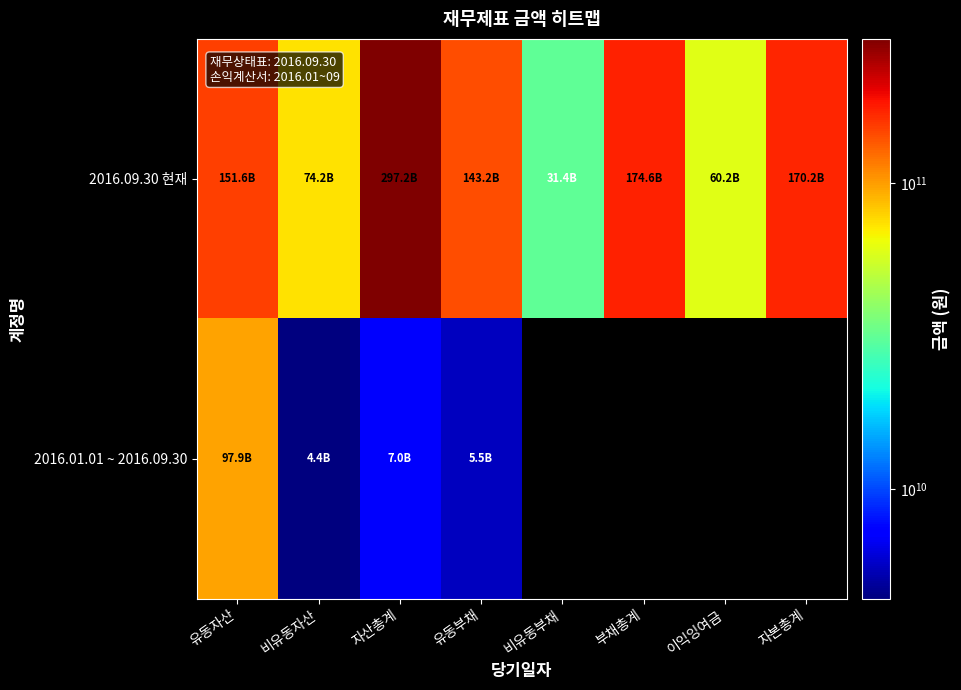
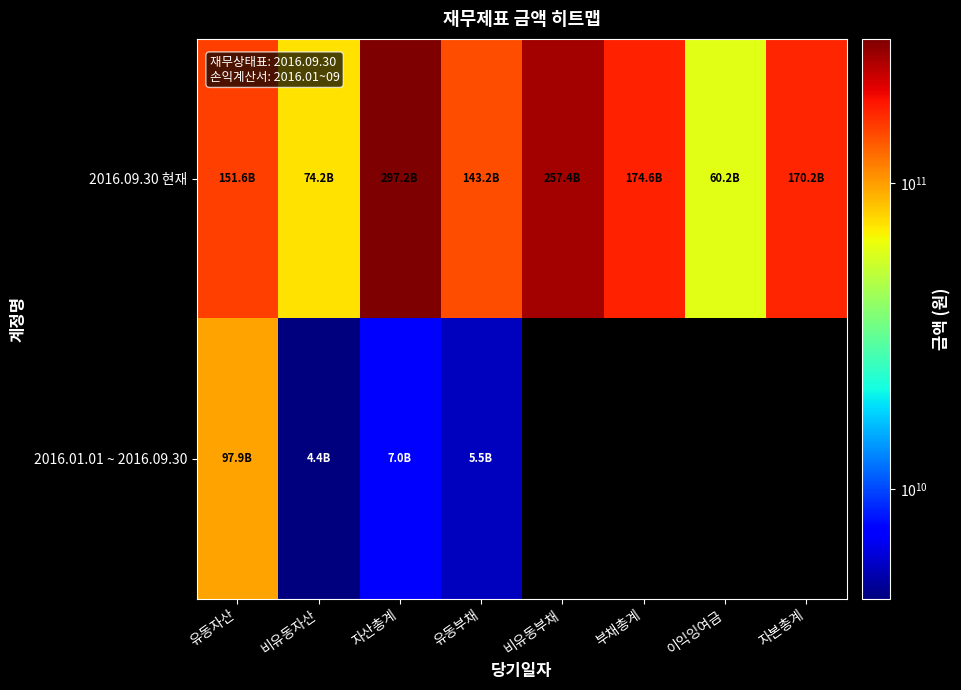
2016.09.30 현재, 비유동부채: 31.4B -> 257.4B
